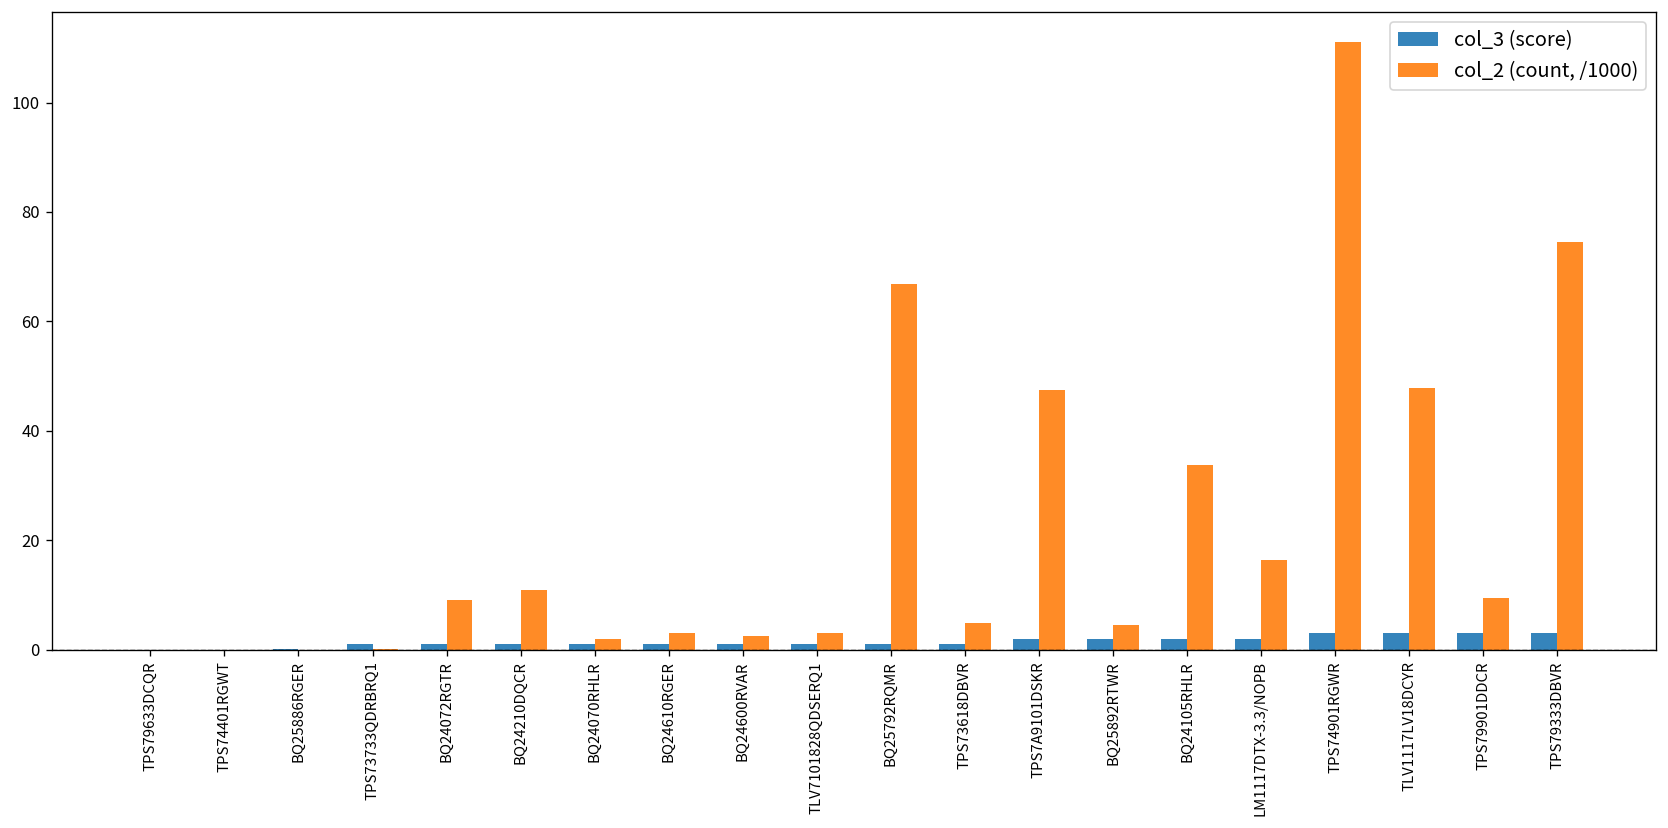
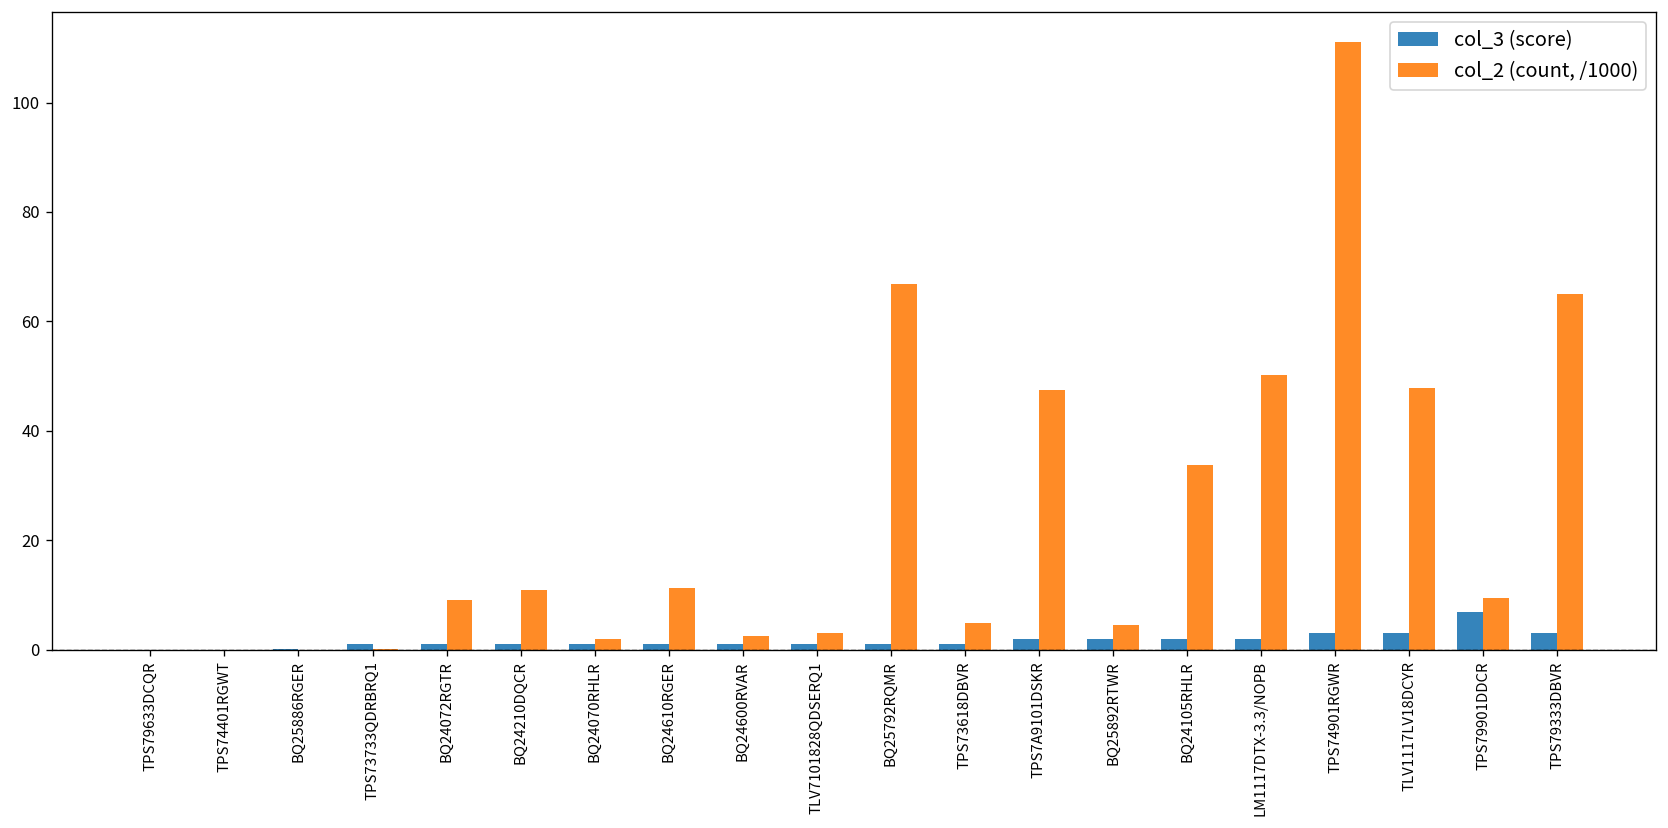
col_2 (count, /1000), BQ24610RGER: 3 -> 11
col_2 (count, /1000), LM1117DTX-3.3/NOPB: 16 -> 50
col_3 (score), TPS79901DDCR: 3 -> 7
col_2 (count, /1000), TPS79333DBVR: 75 -> 65
